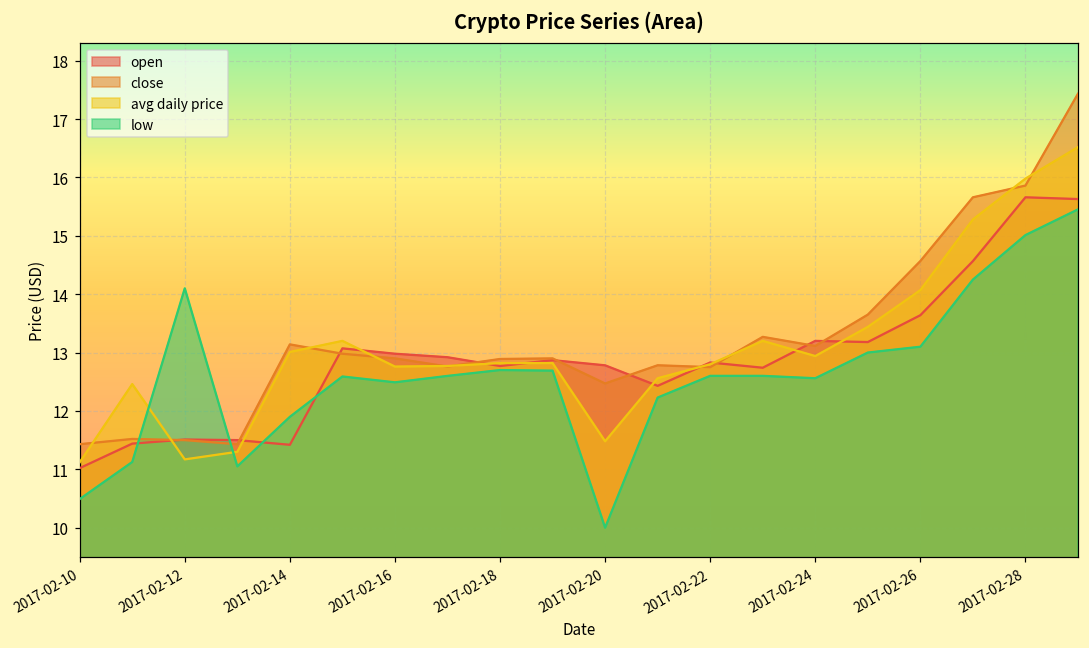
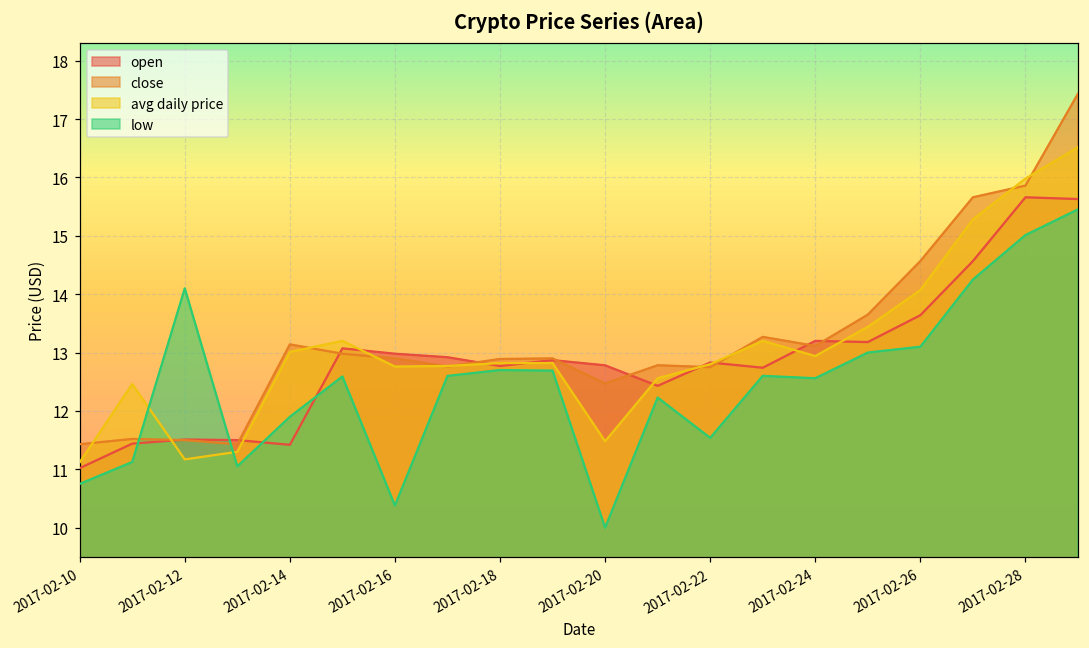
low, 2017-02-10: 10.5 -> 10.8
low, 2017-02-16: 12.5 -> 10.4
low, 2017-02-22: 12.6 -> 11.5
